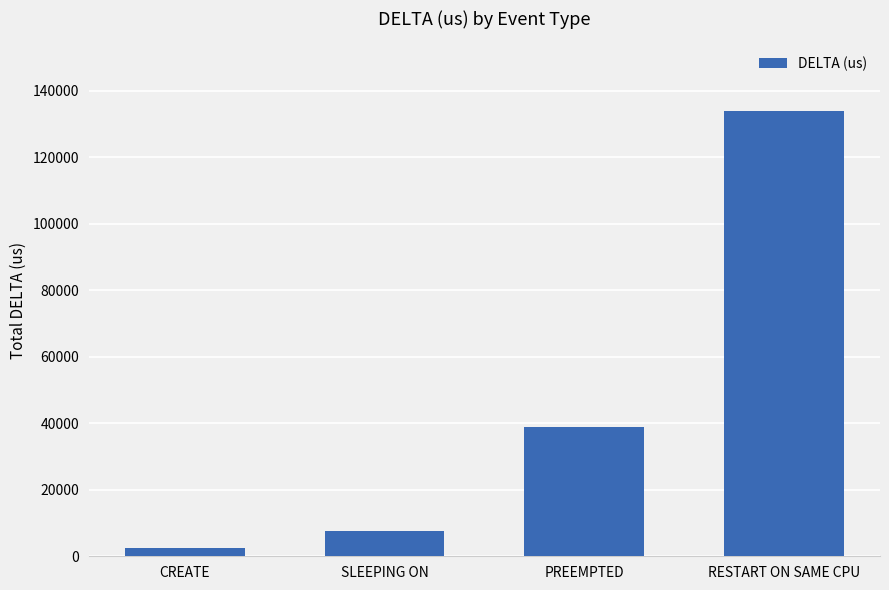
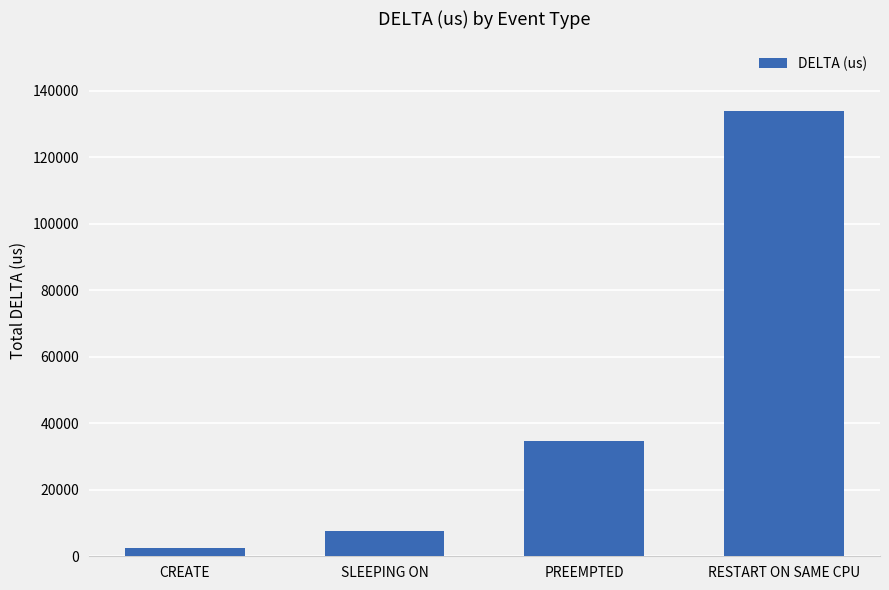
PREEMPTED: 39000 -> 35000
